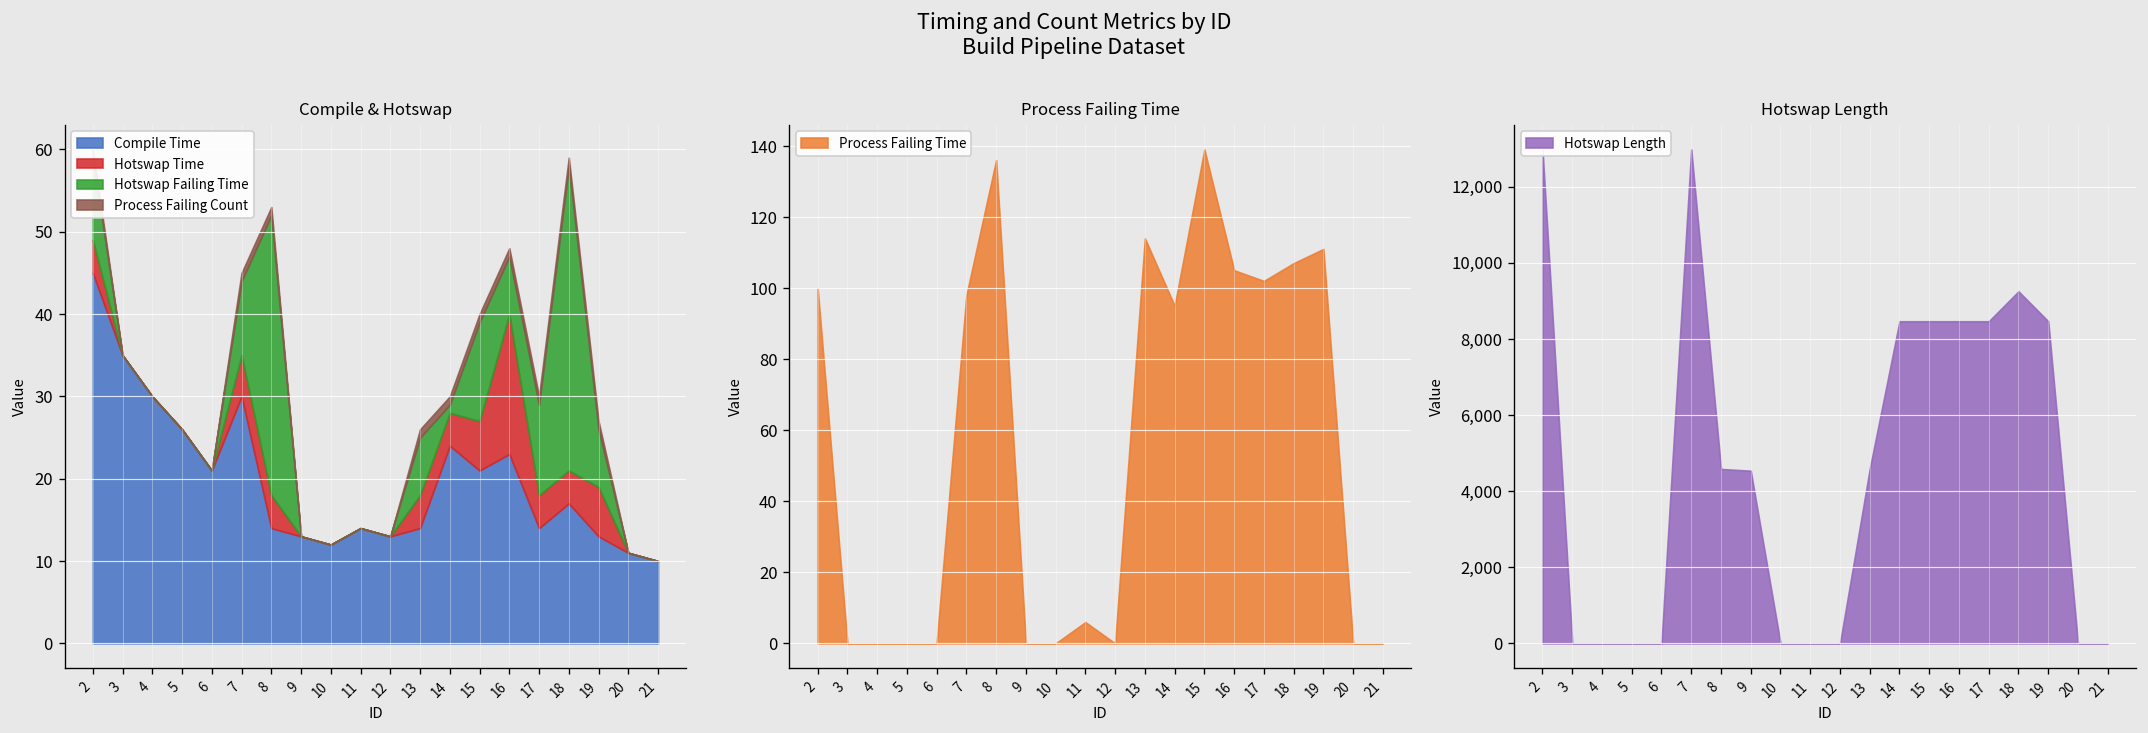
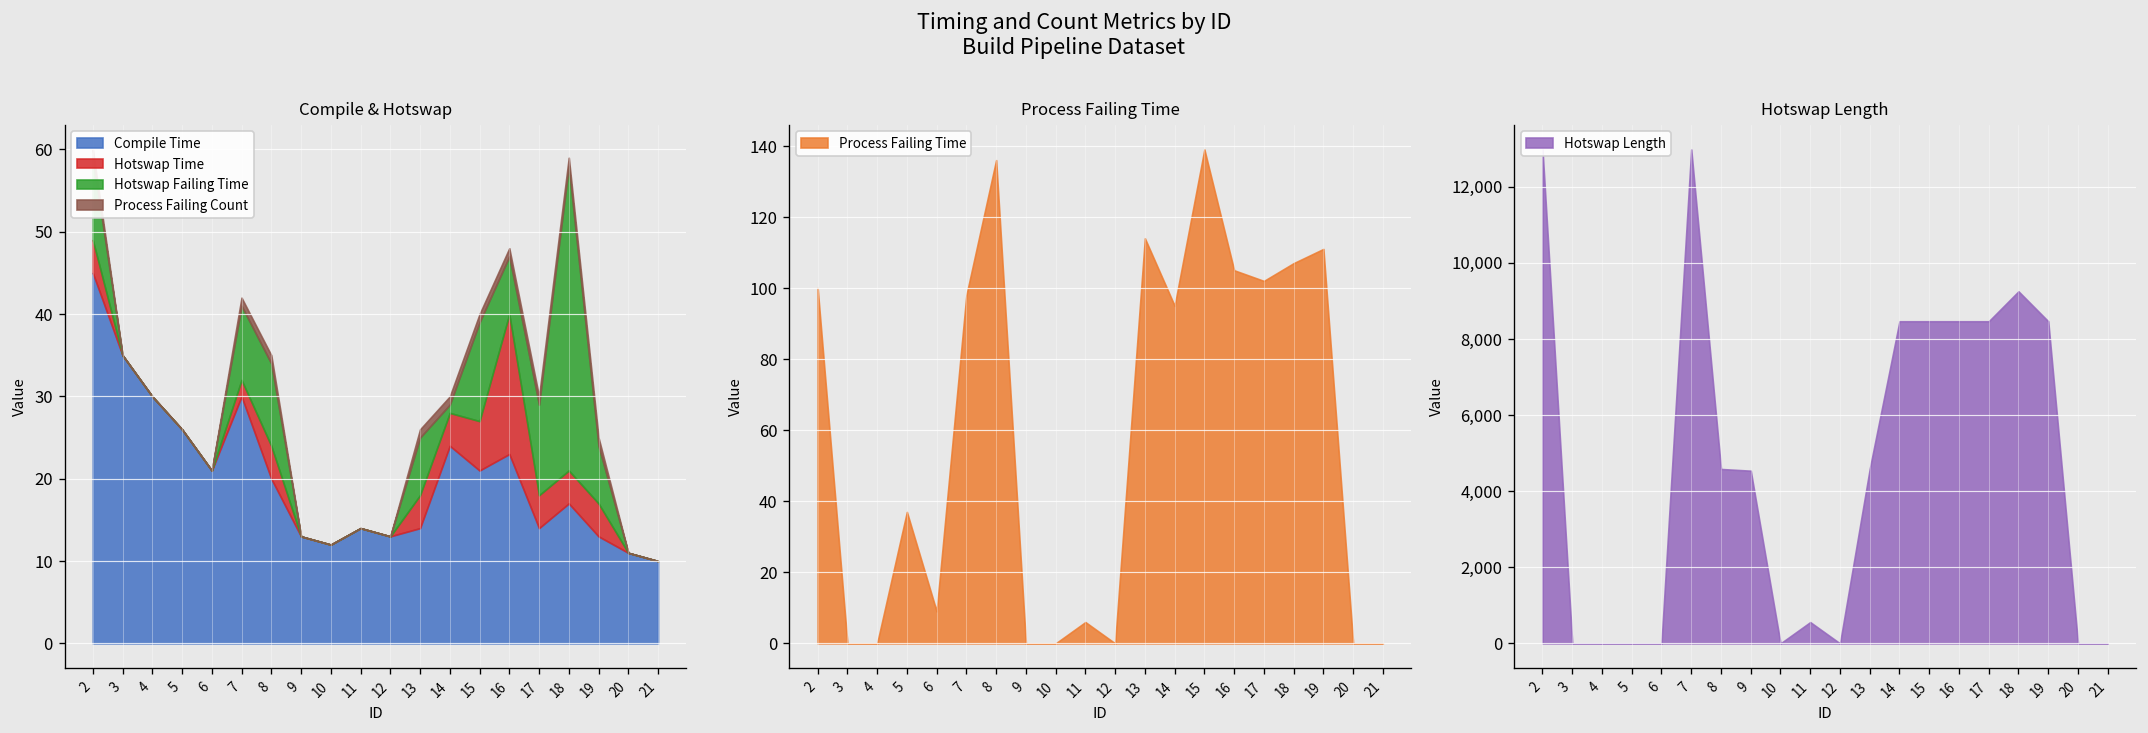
Compile & Hotswap, Hotswap Time, 7: 5 -> 2
Compile & Hotswap, Compile Time, 8: 14 -> 20
Compile & Hotswap, Hotswap Failing Time, 8: 34 -> 10
Compile & Hotswap, Hotswap Time, 19: 6 -> 4
Process Failing Time, 5: 0 -> 37
Process Failing Time, 6: 0 -> 9
Hotswap Length, 11: 0 -> 600
